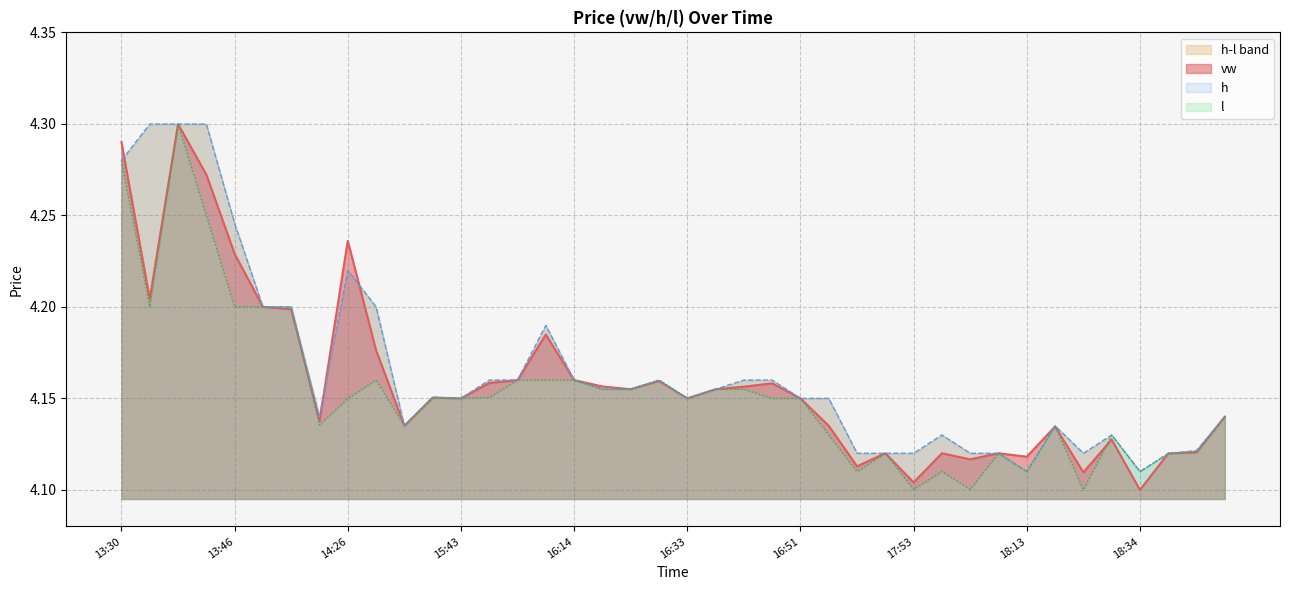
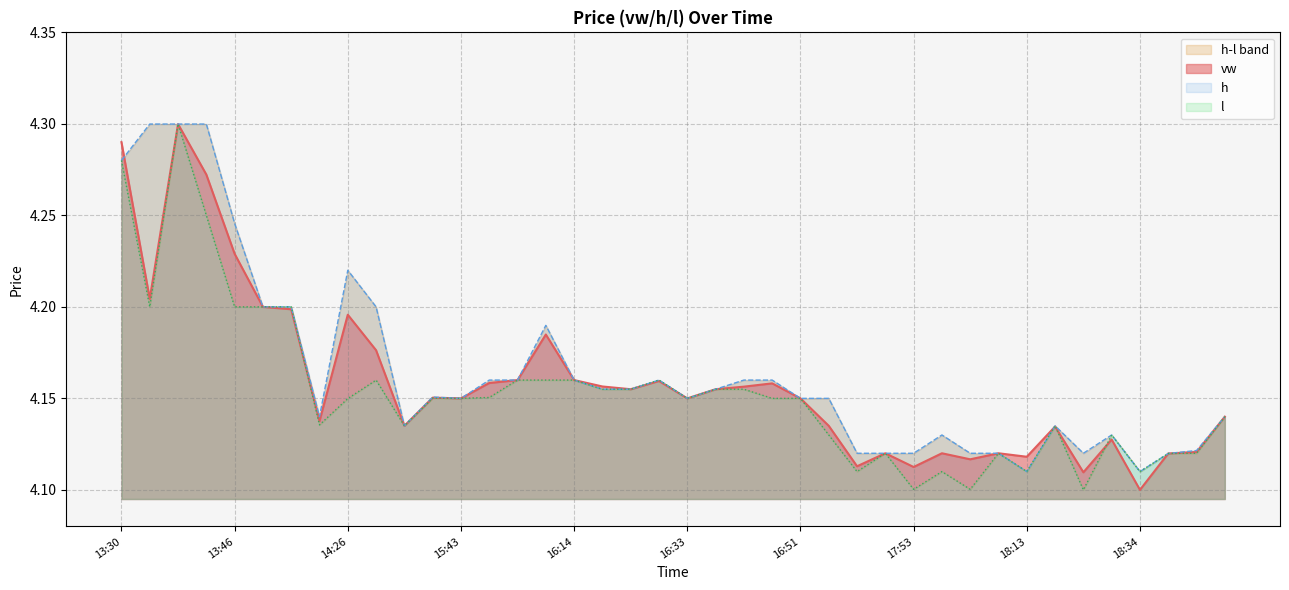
vw, 14:26: 4.236 -> 4.196
vw, 17:53: 4.104 -> 4.113
